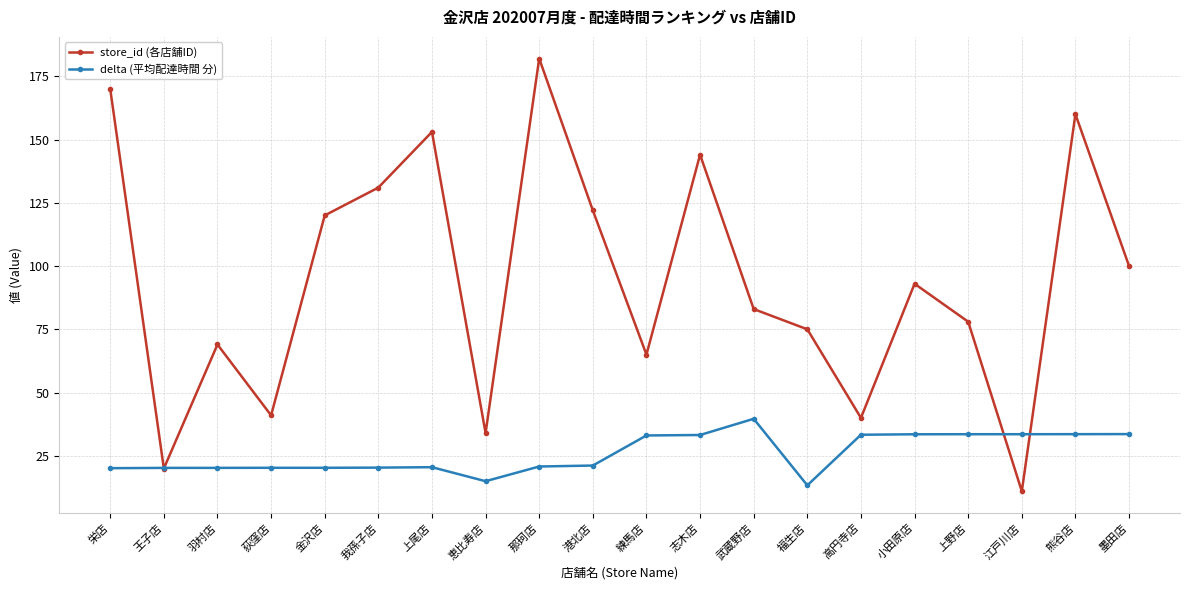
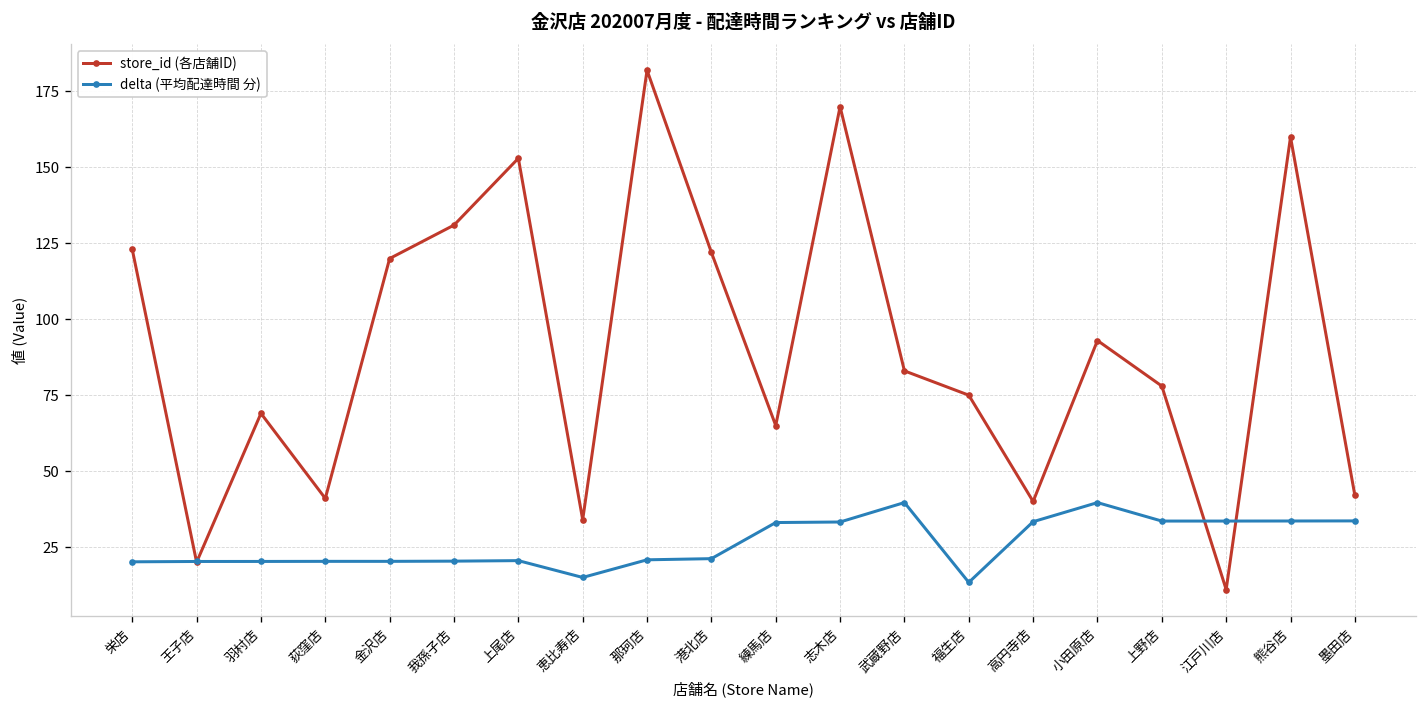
store_id (各店舗ID), 栄店: 170 -> 123
store_id (各店舗ID), 志木店: 144 -> 170
delta (平均配達時間 分), 小田原店: 34 -> 40
store_id (各店舗ID), 墨田店: 100 -> 42
